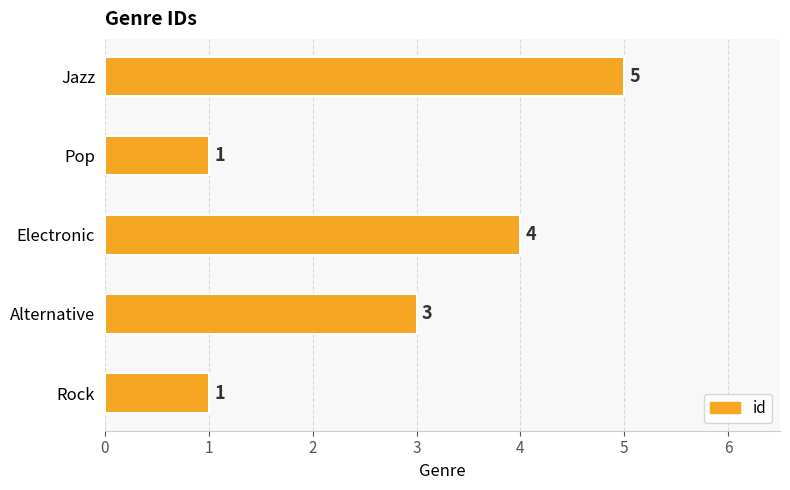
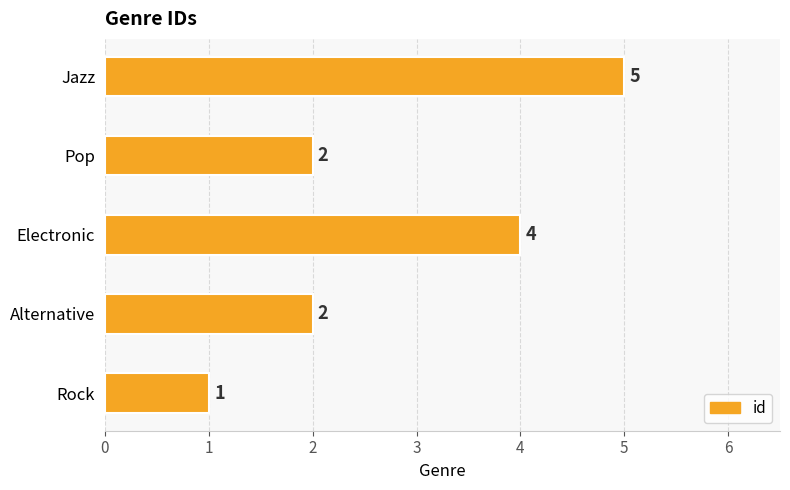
Pop: 1 -> 2
Alternative: 3 -> 2
